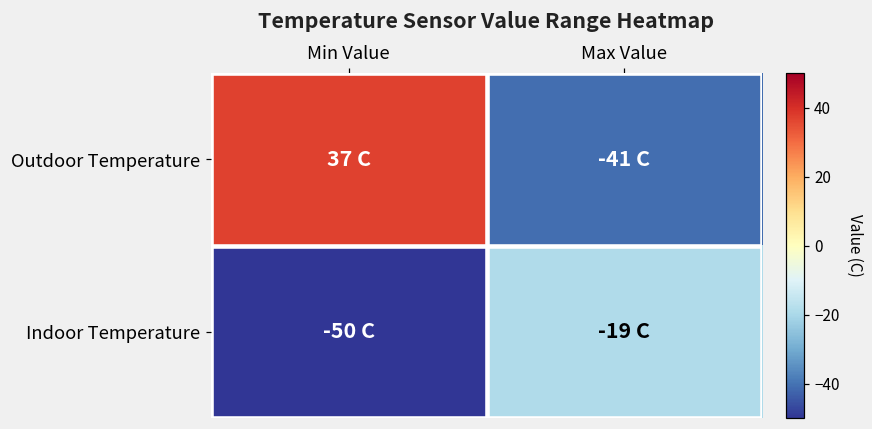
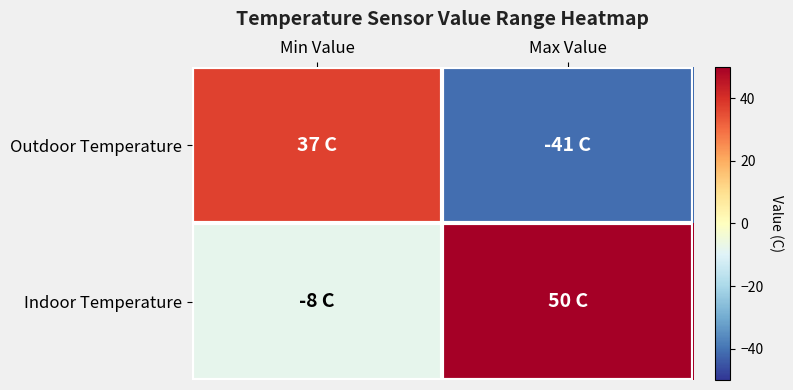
Indoor Temperature, Min Value: -50 -> -8
Indoor Temperature, Max Value: -19 -> 50
